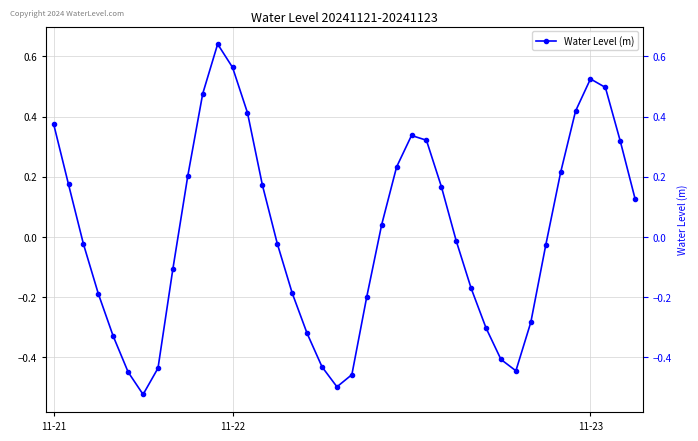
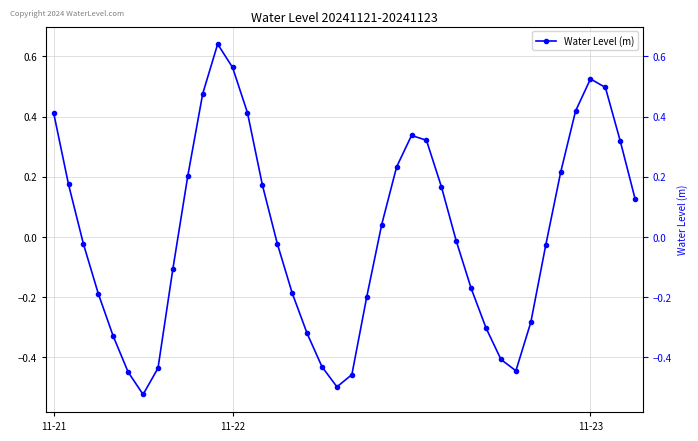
11-21: 0.38 -> 0.41
